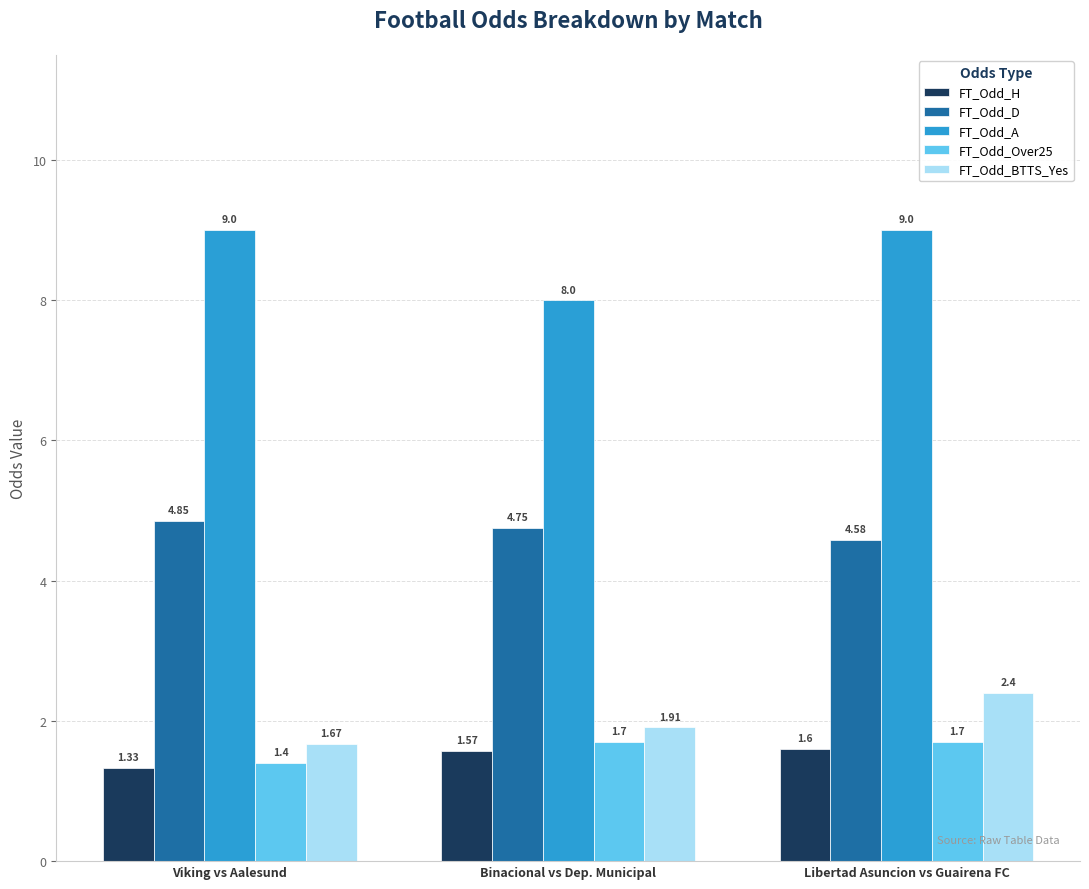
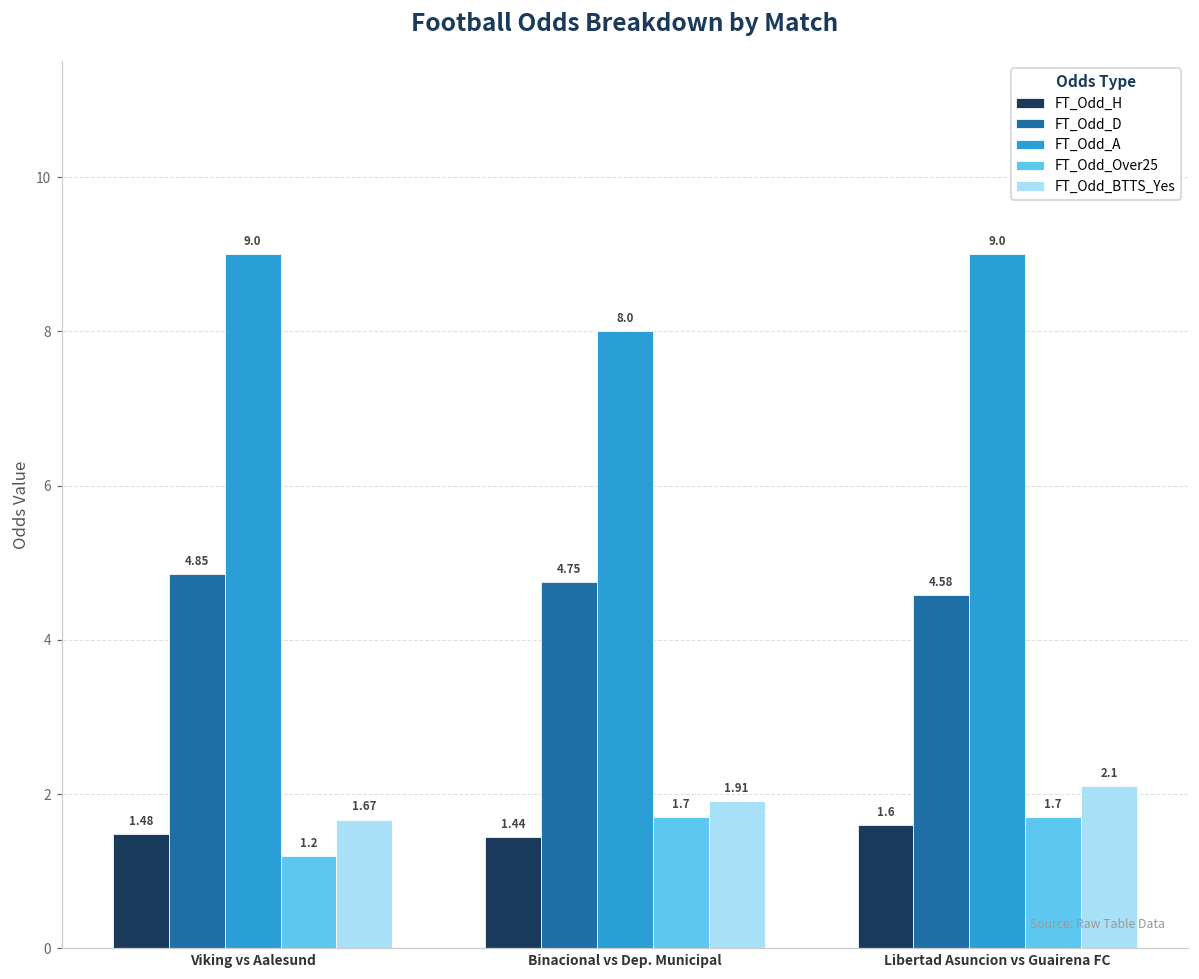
FT_Odd_H, Viking vs Aalesund: 1.33 -> 1.48
FT_Odd_Over25, Viking vs Aalesund: 1.4 -> 1.2
FT_Odd_H, Binacional vs Dep. Municipal: 1.57 -> 1.44
FT_Odd_BTTS_Yes, Libertad Asuncion vs Guairena FC: 2.4 -> 2.1
